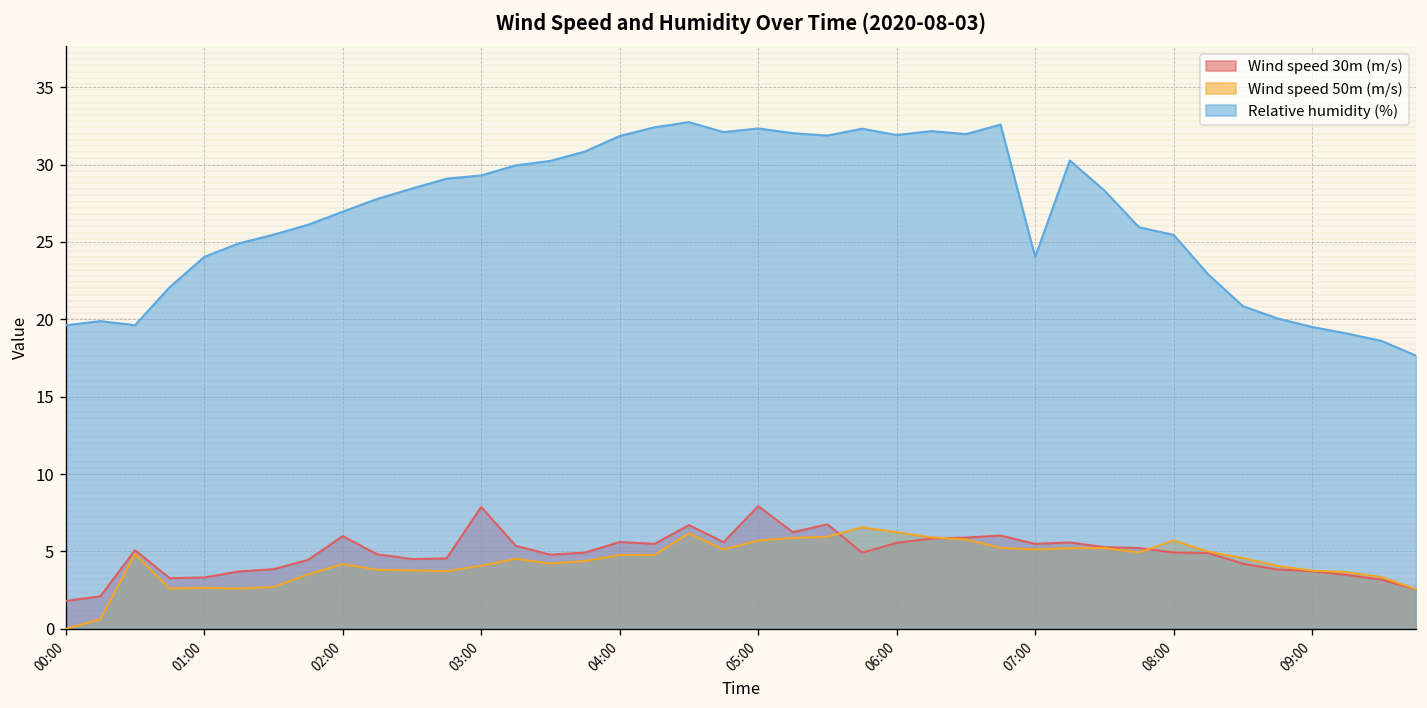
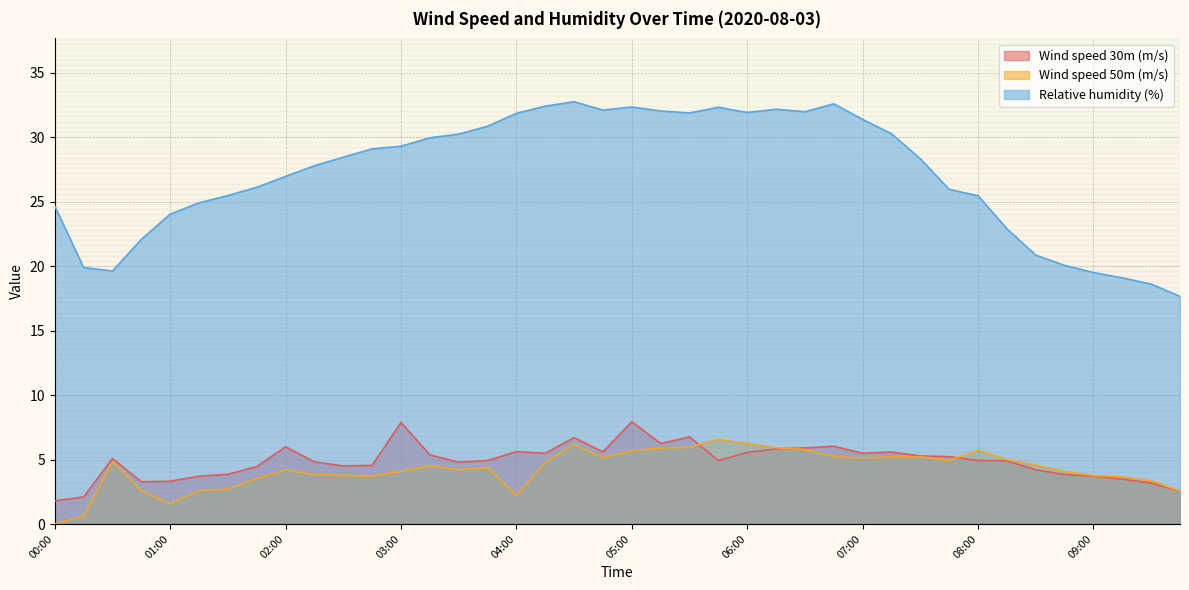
Relative humidity (%), 00:00: 19.6 -> 24.6
Wind speed 50m (m/s), 01:00: 2.7 -> 1.6
Wind speed 50m (m/s), 04:00: 4.8 -> 2.2
Relative humidity (%), 07:00: 24.0 -> 31.4
